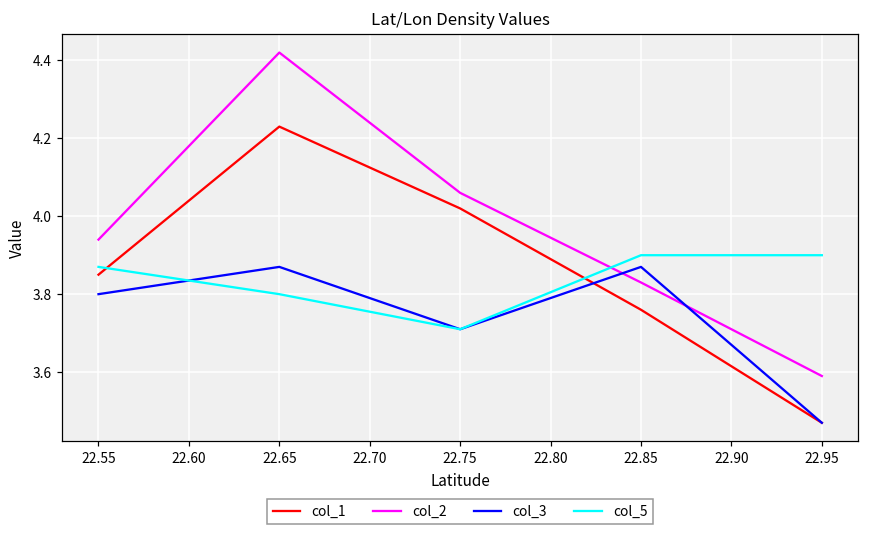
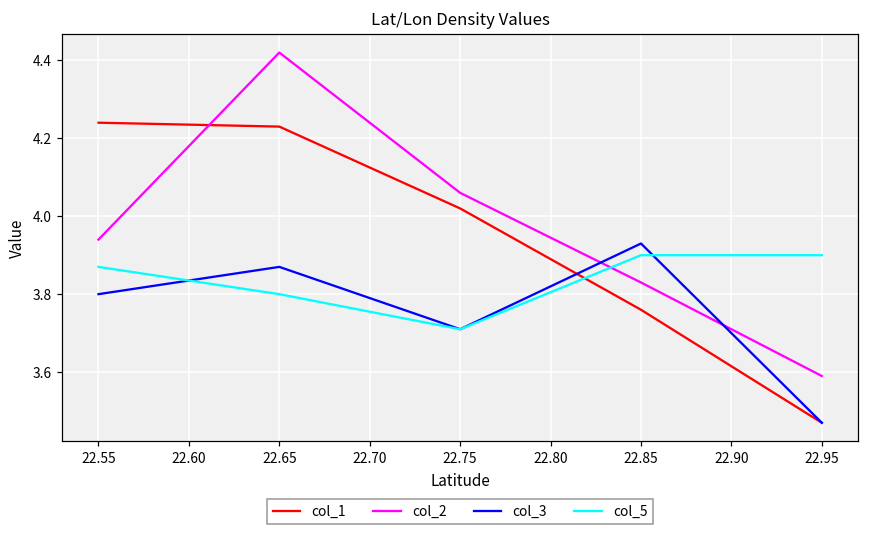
col_1, 22.55: 3.85 -> 4.24
col_3, 22.85: 3.87 -> 3.93
